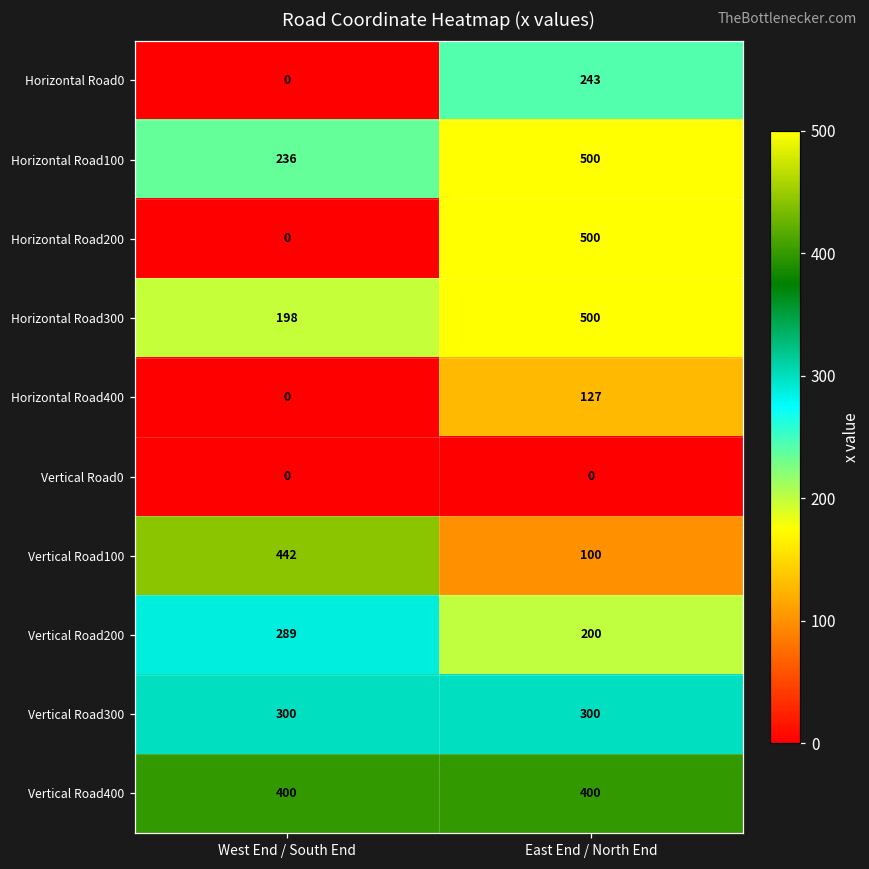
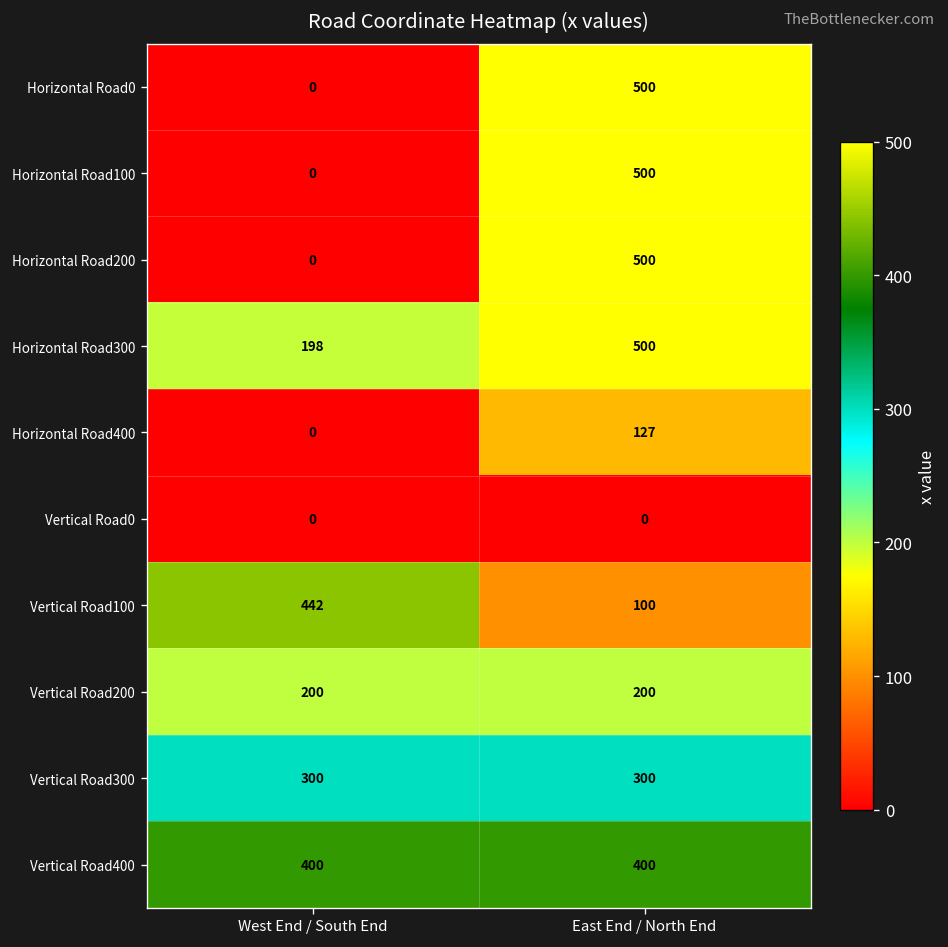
Horizontal Road0, East End / North End: 243 -> 500
Horizontal Road100, West End / South End: 236 -> 0
Vertical Road200, West End / South End: 289 -> 200
